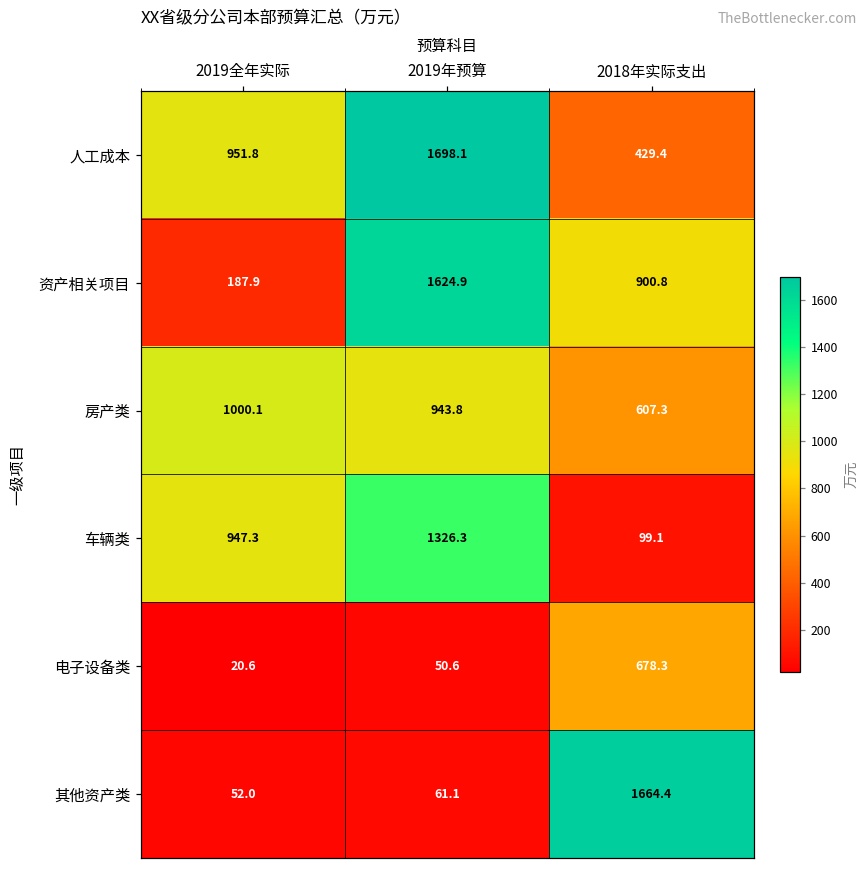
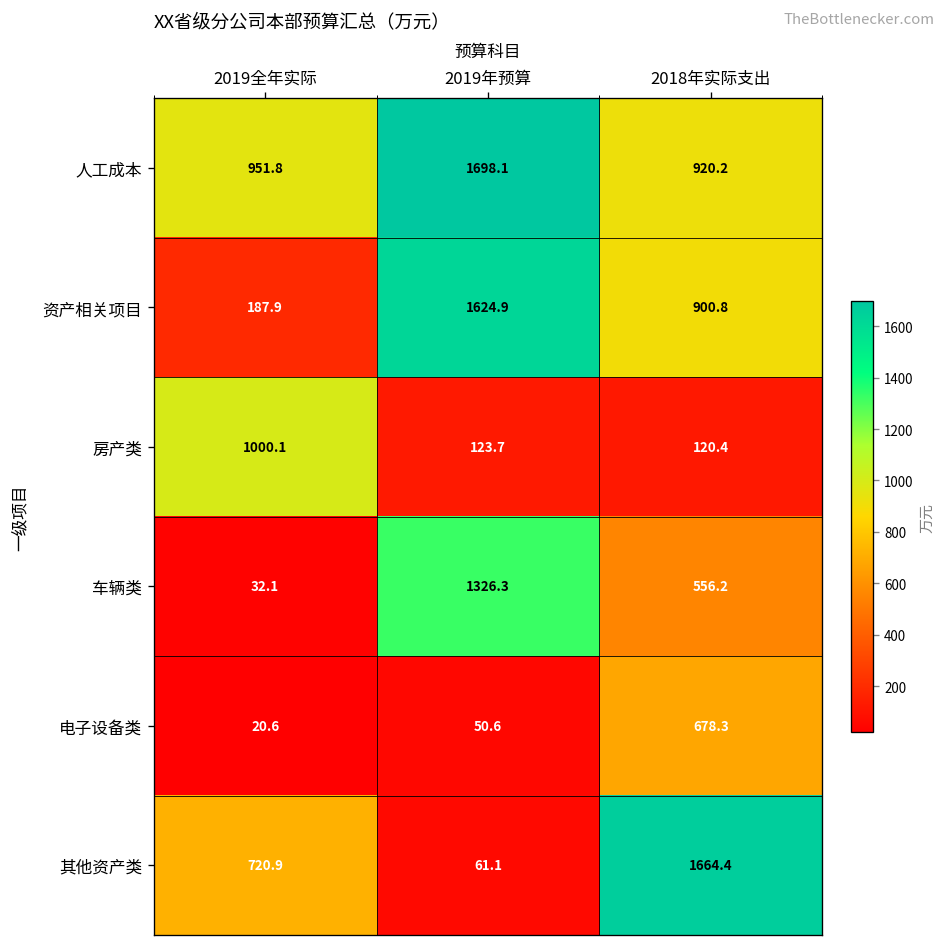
人工成本, 2018年实际支出: 429.4 -> 920.2
房产类, 2019年预算: 943.8 -> 123.7
房产类, 2018年实际支出: 607.3 -> 120.4
车辆类, 2019全年实际: 947.3 -> 32.1
车辆类, 2018年实际支出: 99.1 -> 556.2
其他资产类, 2019全年实际: 52.0 -> 720.9
